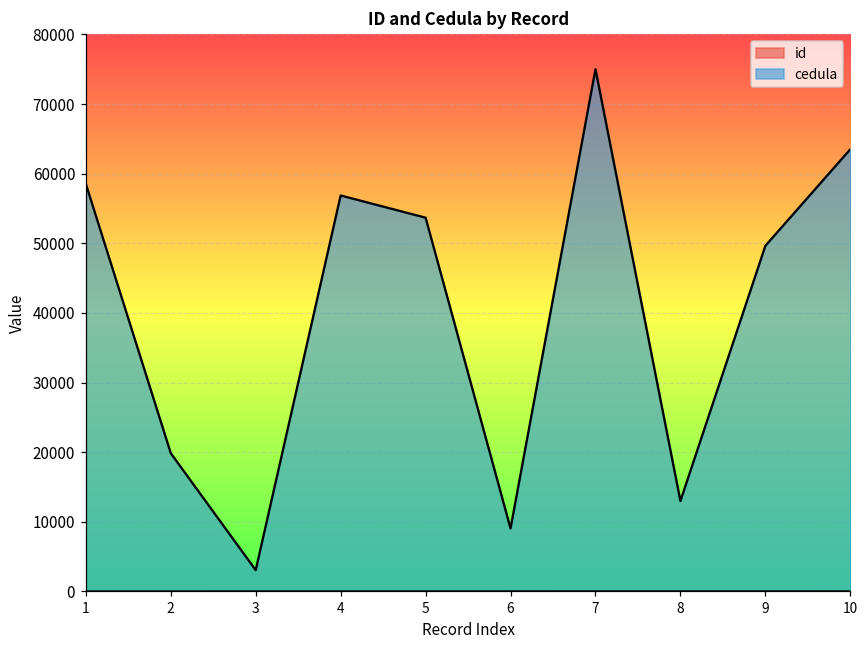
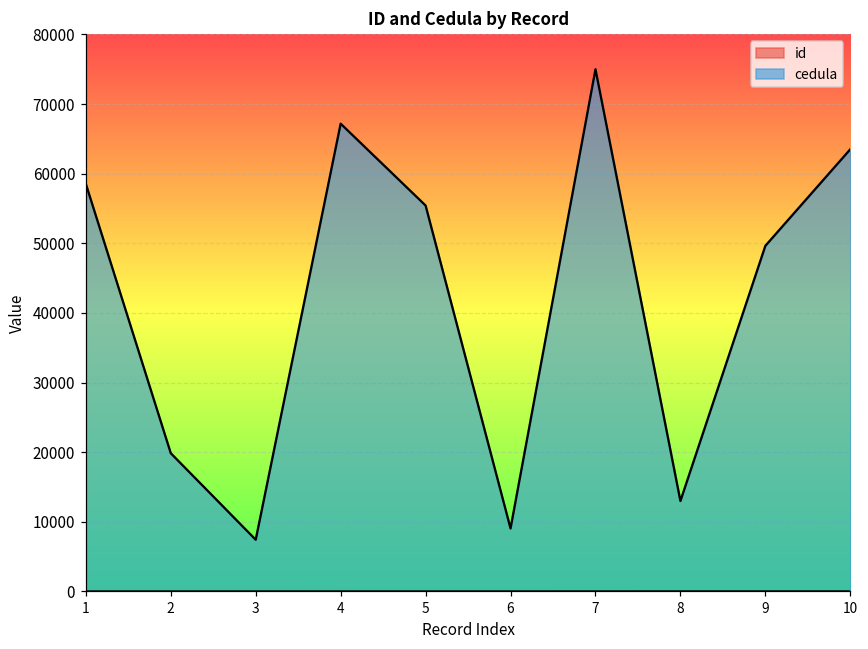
cedula, 3: 3000 -> 7000
cedula, 4: 57000 -> 67000
cedula, 5: 54000 -> 55000
